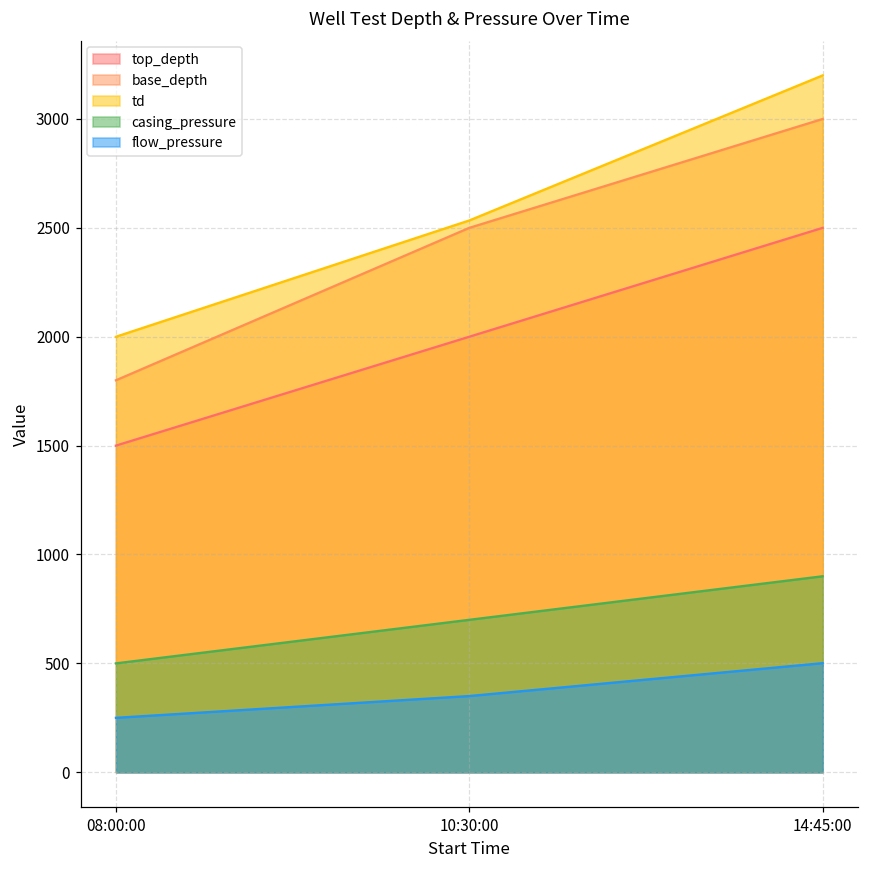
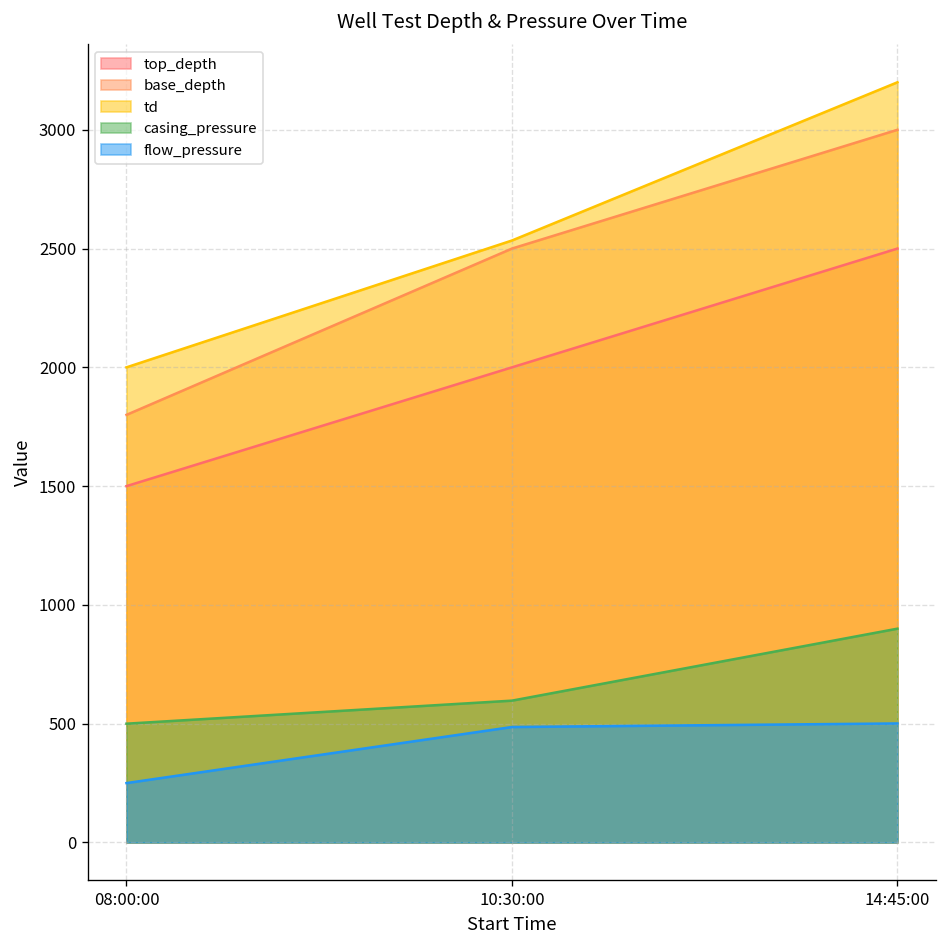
casing_pressure, 10:30:00: 700 -> 600
flow_pressure, 10:30:00: 350 -> 490
